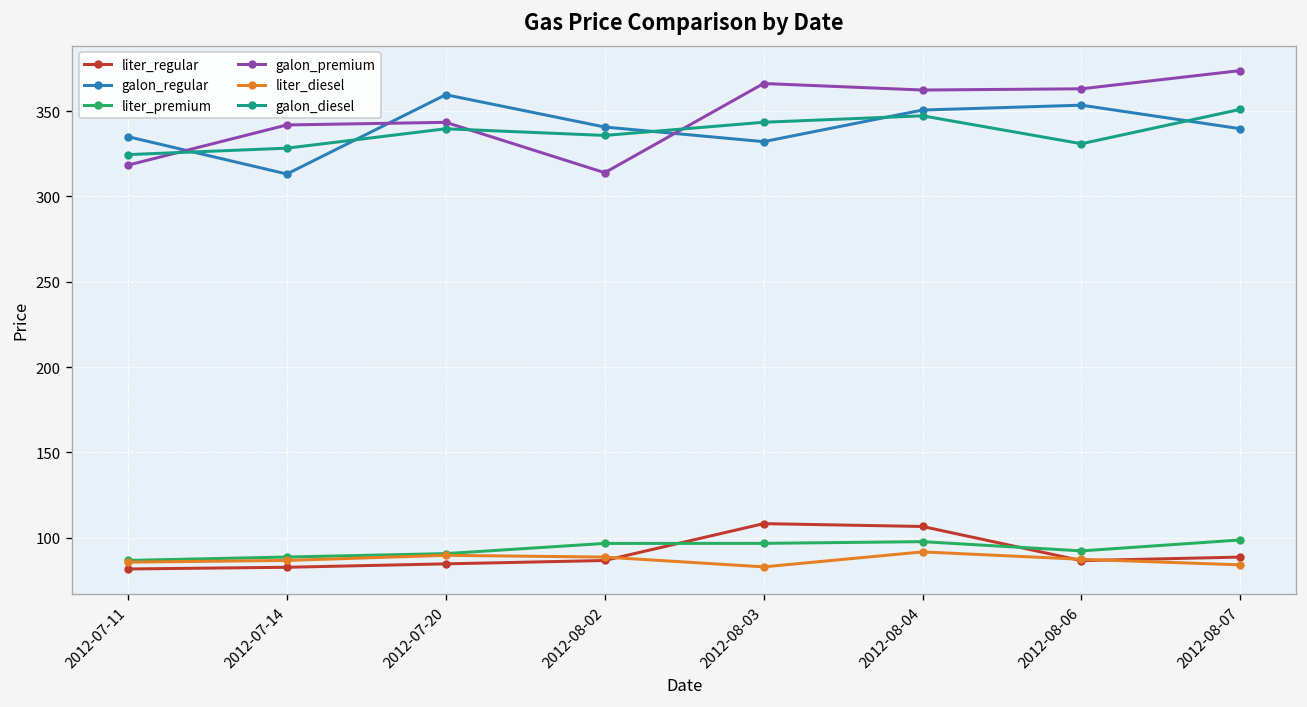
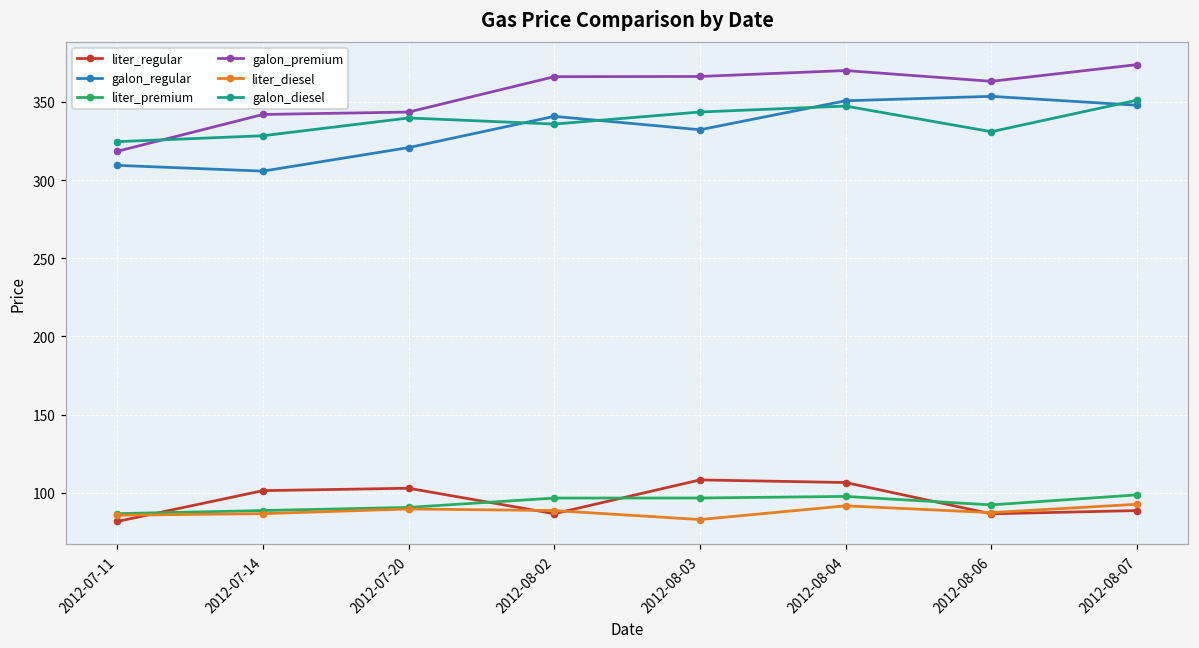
galon_regular, 2012-07-11: 335 -> 309
liter_regular, 2012-07-14: 83 -> 101
galon_regular, 2012-07-14: 313 -> 306
liter_regular, 2012-07-20: 85 -> 103
galon_regular, 2012-07-20: 360 -> 321
galon_premium, 2012-08-02: 314 -> 366
galon_premium, 2012-08-04: 362 -> 370
galon_regular, 2012-08-07: 340 -> 348
liter_diesel, 2012-08-07: 84 -> 93
